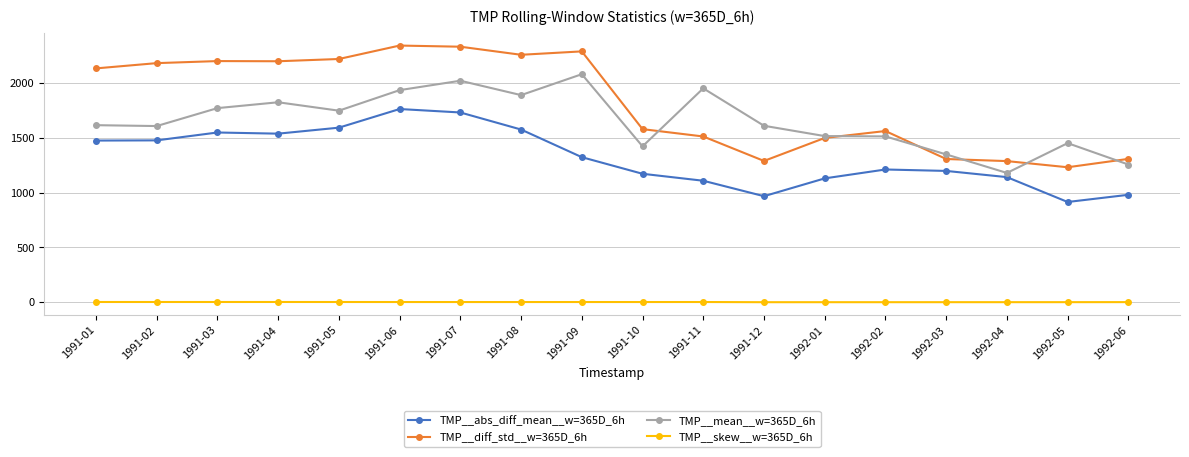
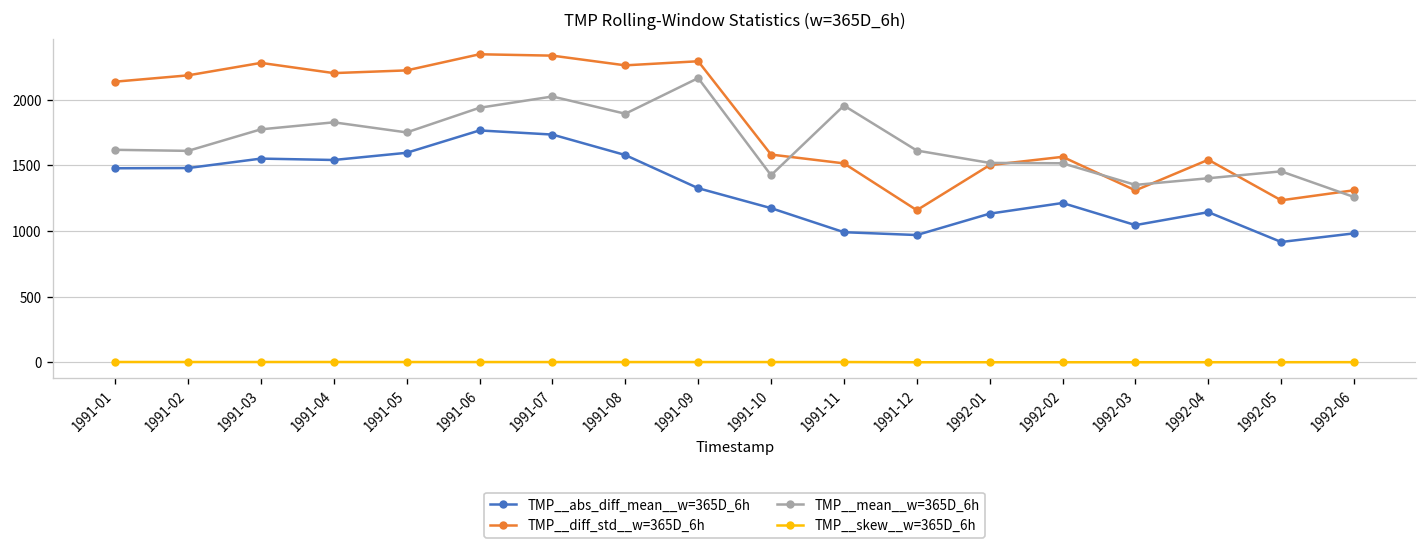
TMP__diff_std__w=365D_6h, 1991-03: 2200 -> 2280
TMP__mean__w=365D_6h, 1991-09: 2080 -> 2160
TMP__abs_diff_mean__w=365D_6h, 1991-11: 1110 -> 990
TMP__diff_std__w=365D_6h, 1991-12: 1290 -> 1160
TMP__abs_diff_mean__w=365D_6h, 1992-03: 1200 -> 1040
TMP__diff_std__w=365D_6h, 1992-04: 1290 -> 1540
TMP__mean__w=365D_6h, 1992-04: 1180 -> 1400
